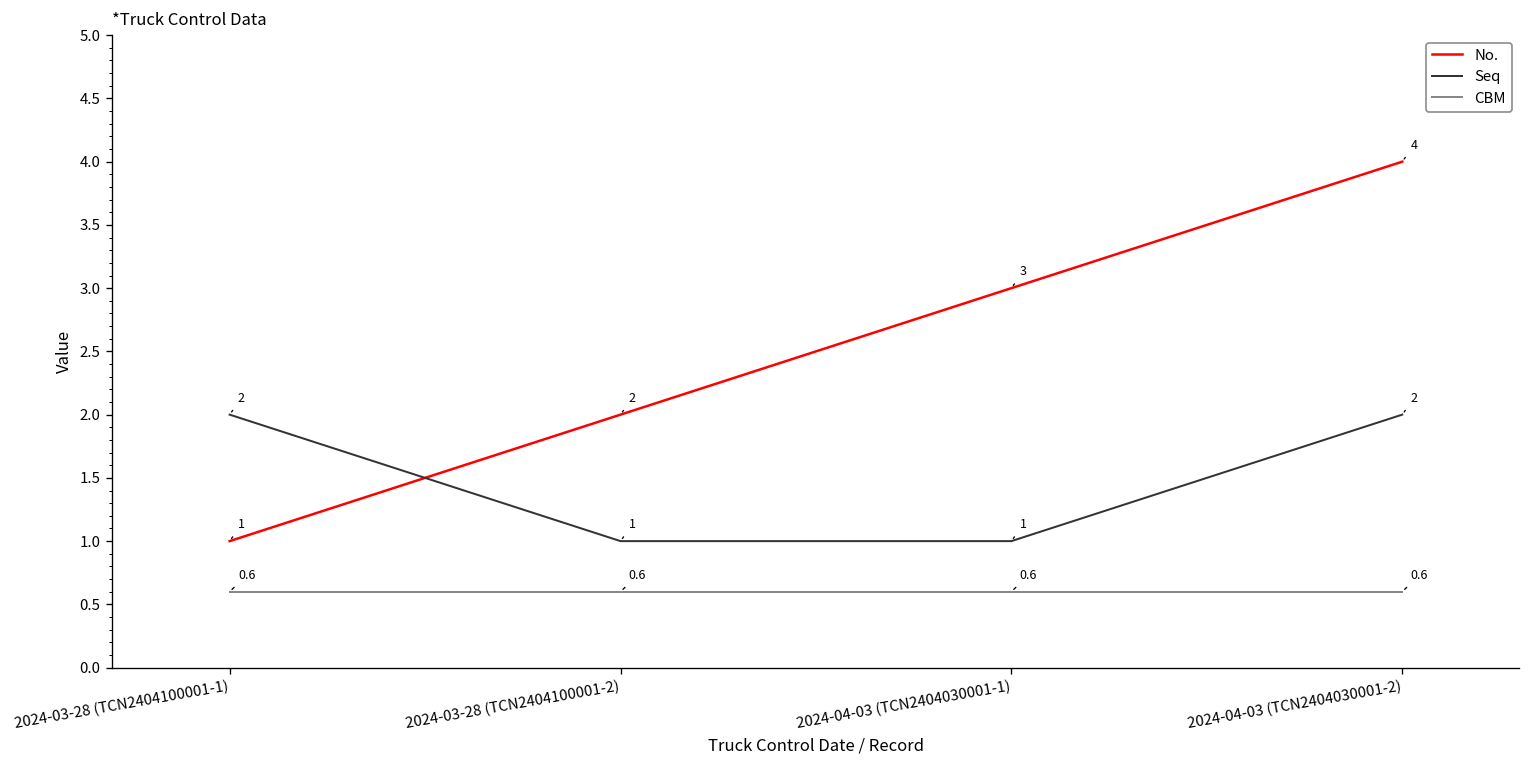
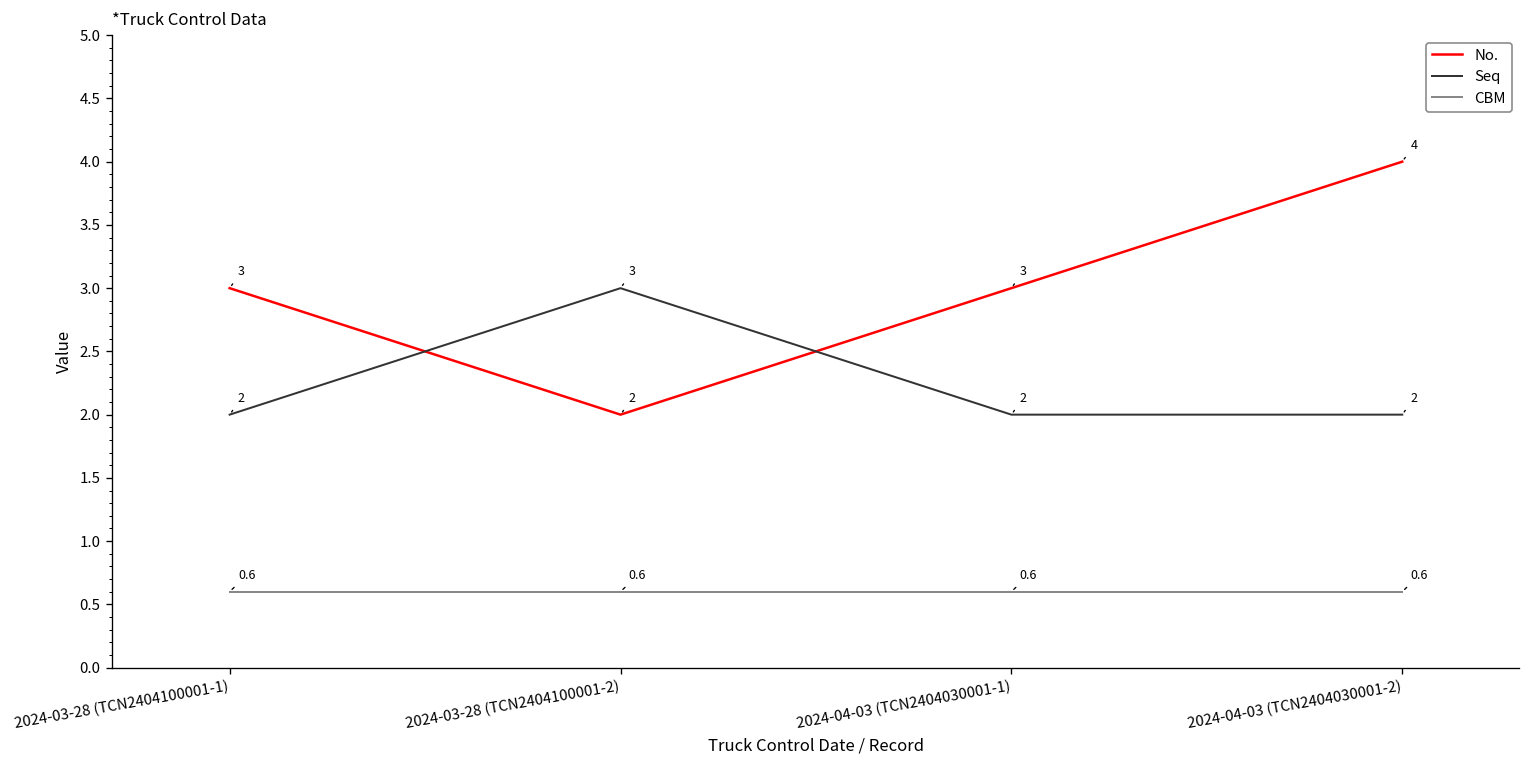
No., 2024-03-28 (TCN2404100001-1): 1 -> 3
Seq, 2024-03-28 (TCN2404100001-2): 1 -> 3
Seq, 2024-04-03 (TCN2404030001-1): 1 -> 2
